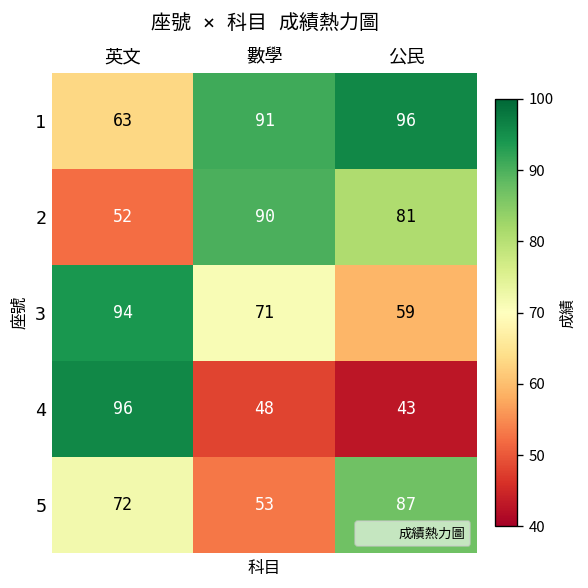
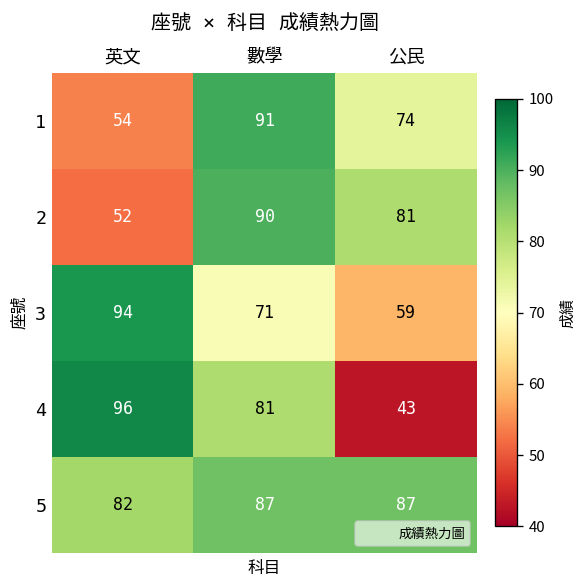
1, 英文: 63 -> 54
1, 公民: 96 -> 74
4, 數學: 48 -> 81
5, 英文: 72 -> 82
5, 數學: 53 -> 87
